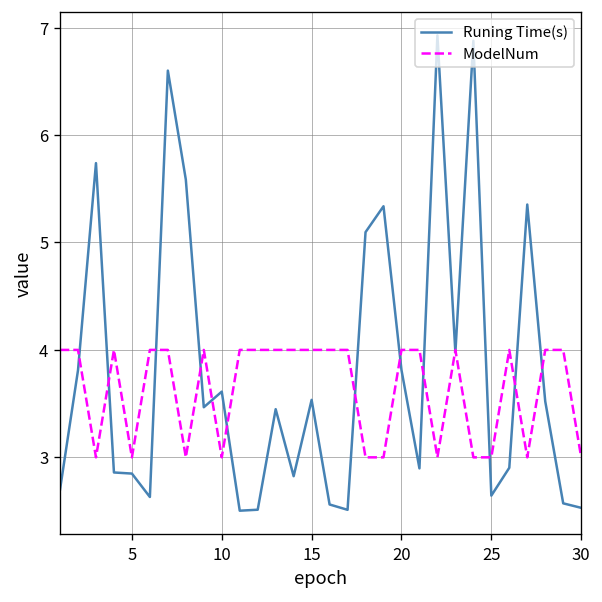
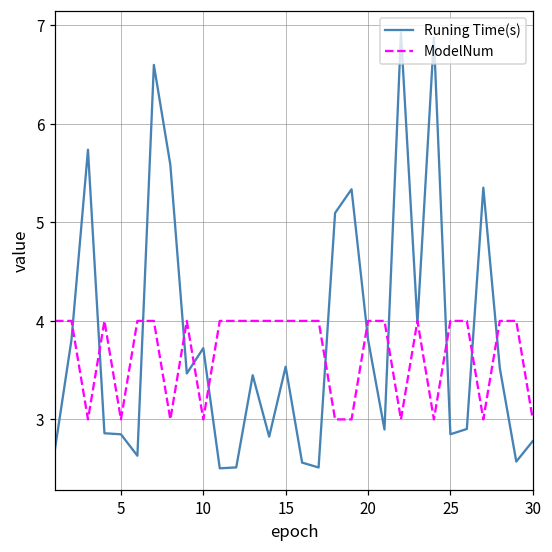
Runing Time(s), 10: 3.6 -> 3.7
Runing Time(s), 25: 2.6 -> 2.8
ModelNum, 25: 3 -> 4
Runing Time(s), 30: 2.5 -> 2.8
